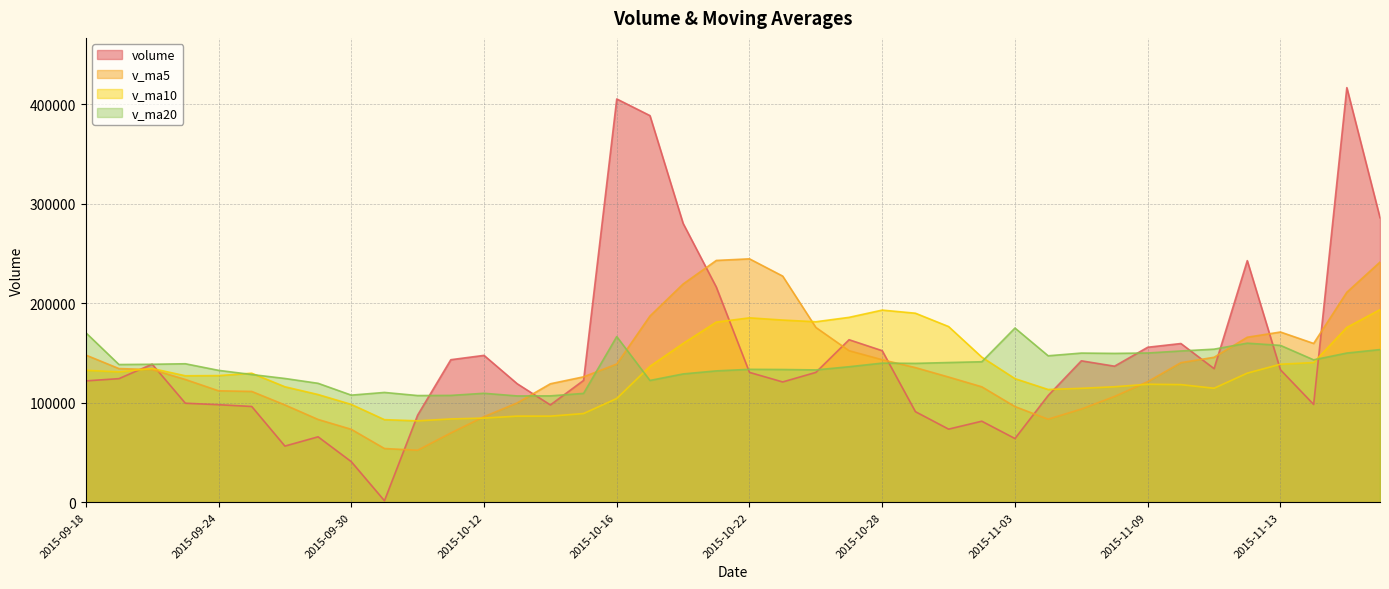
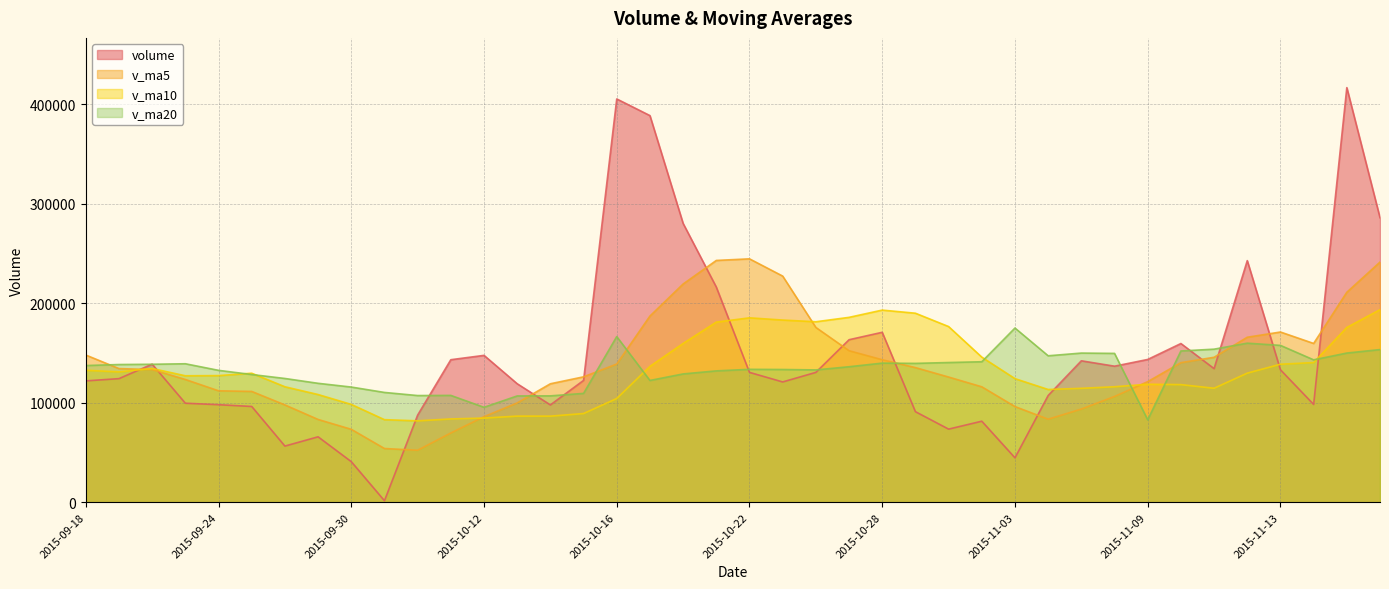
v_ma20, 2015-09-18: 170000 -> 140000
v_ma20, 2015-09-30: 110000 -> 120000
v_ma20, 2015-10-12: 110000 -> 100000
volume, 2015-10-28: 150000 -> 170000
volume, 2015-11-03: 60000 -> 40000
volume, 2015-11-09: 160000 -> 140000
v_ma20, 2015-11-09: 150000 -> 80000
